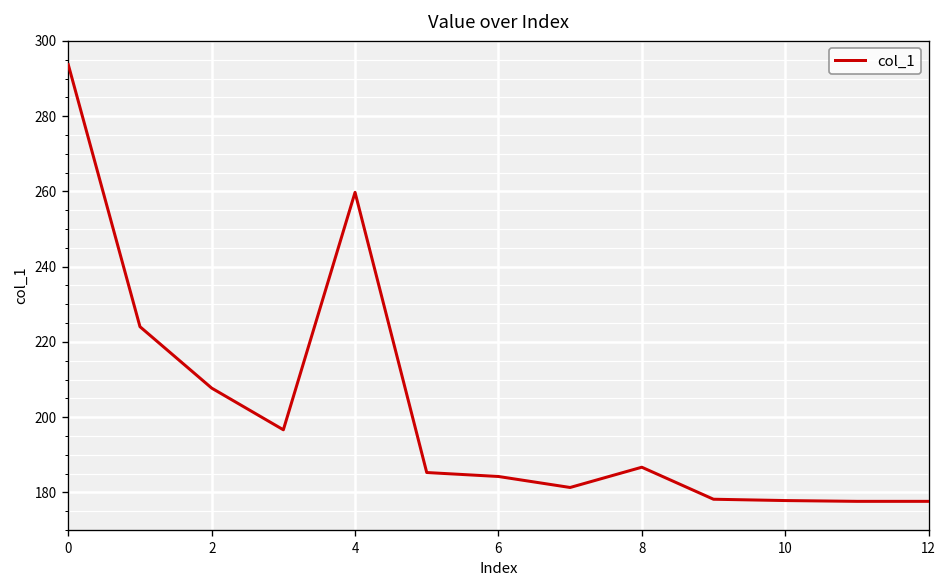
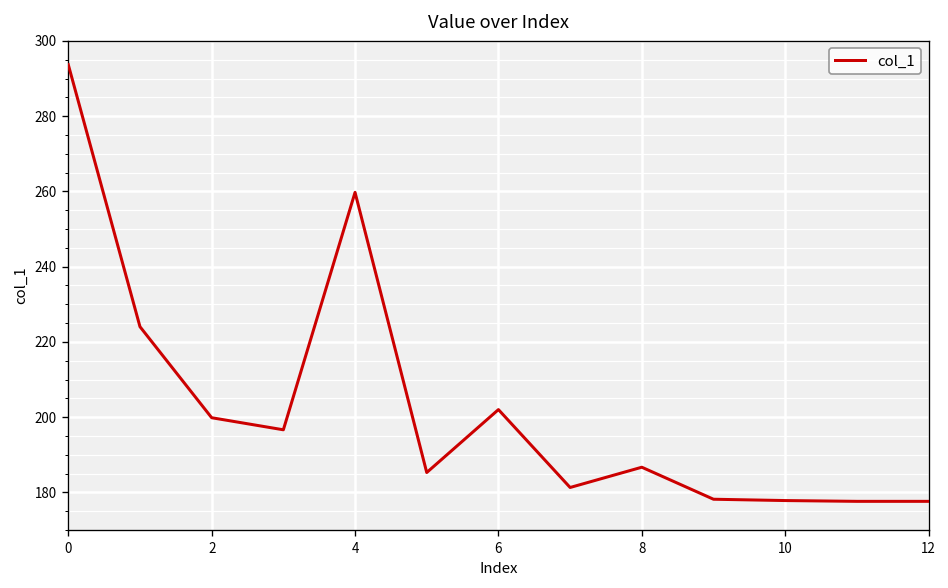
2: 208 -> 200
6: 184 -> 202
